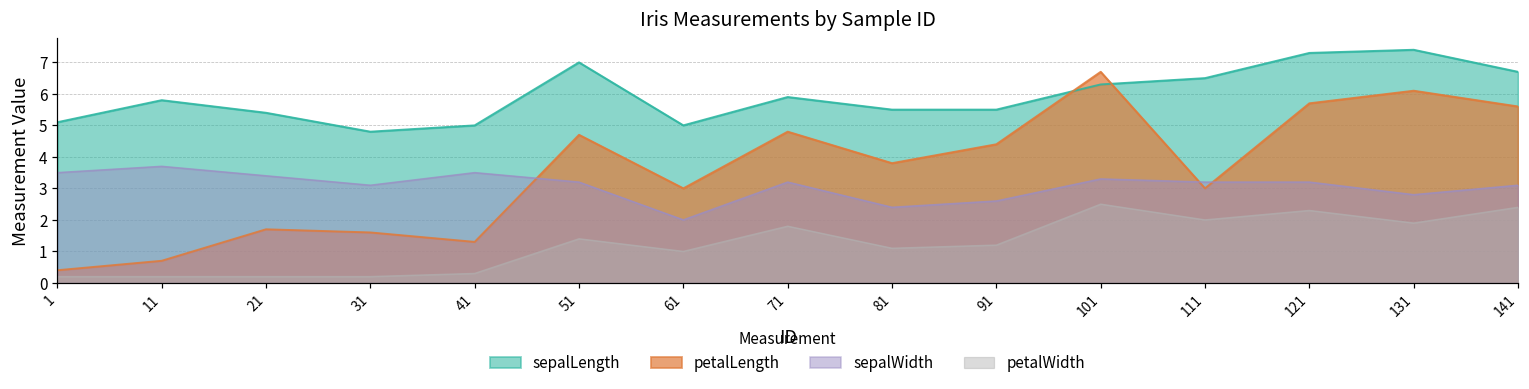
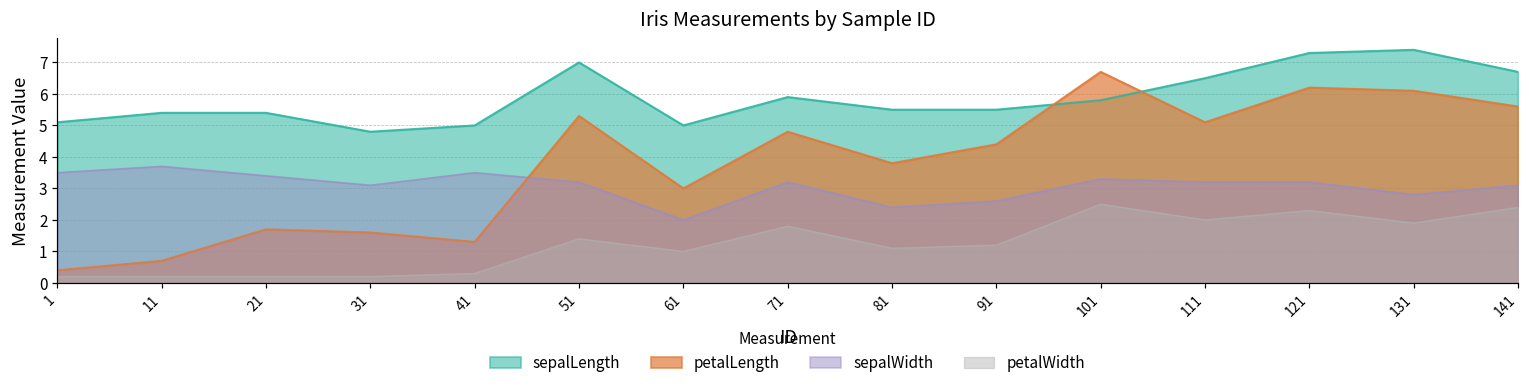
sepalLength, 11: 5.8 -> 5.4
petalLength, 51: 4.7 -> 5.3
sepalLength, 101: 6.3 -> 5.8
petalLength, 111: 3.0 -> 5.1
petalLength, 121: 5.7 -> 6.2
